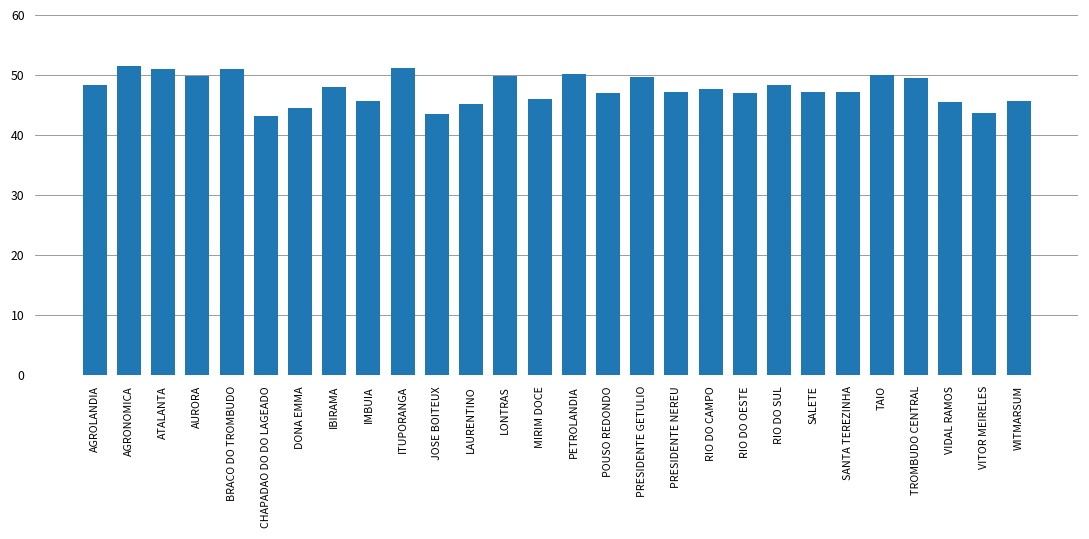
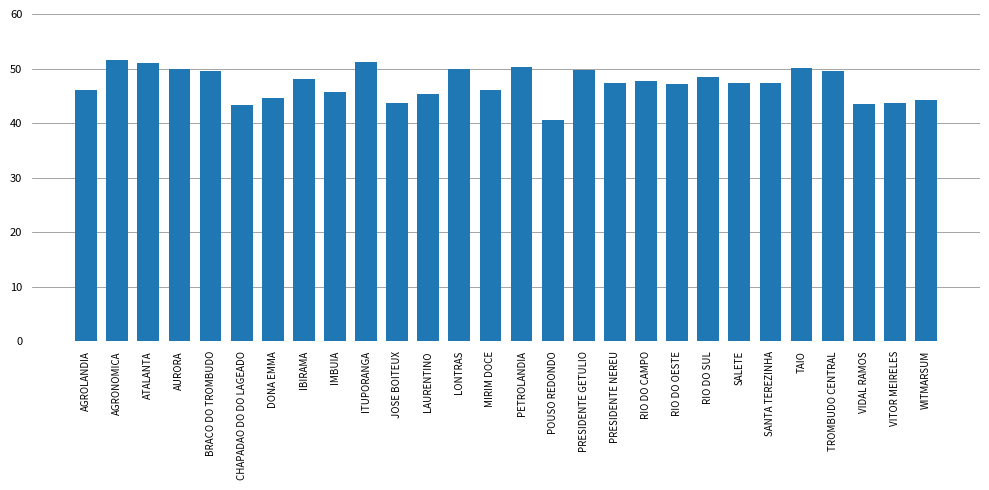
AGROLANDIA: 48 -> 46
BRACO DO TROMBUDO: 51 -> 49
POUSO REDONDO: 47 -> 41
VIDAL RAMOS: 46 -> 44
WITMARSUM: 46 -> 44
